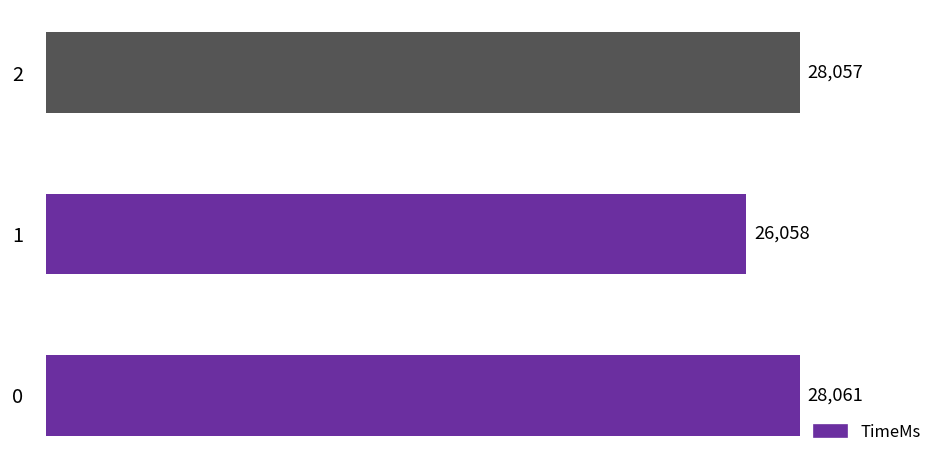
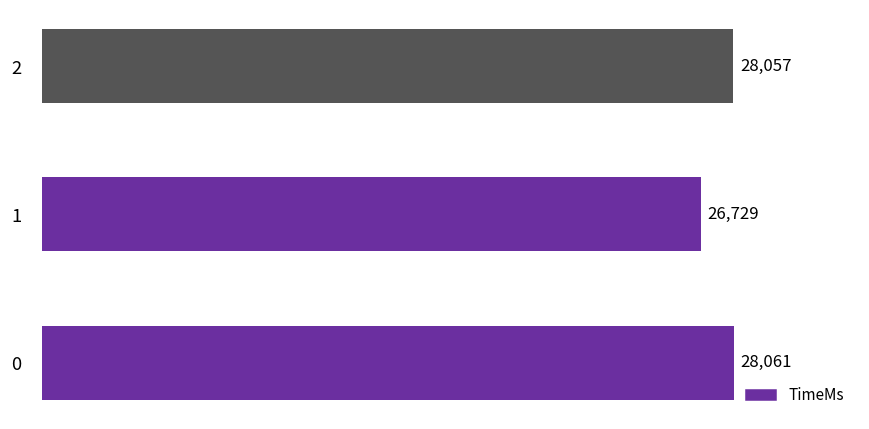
1: 26,058 -> 26,729
